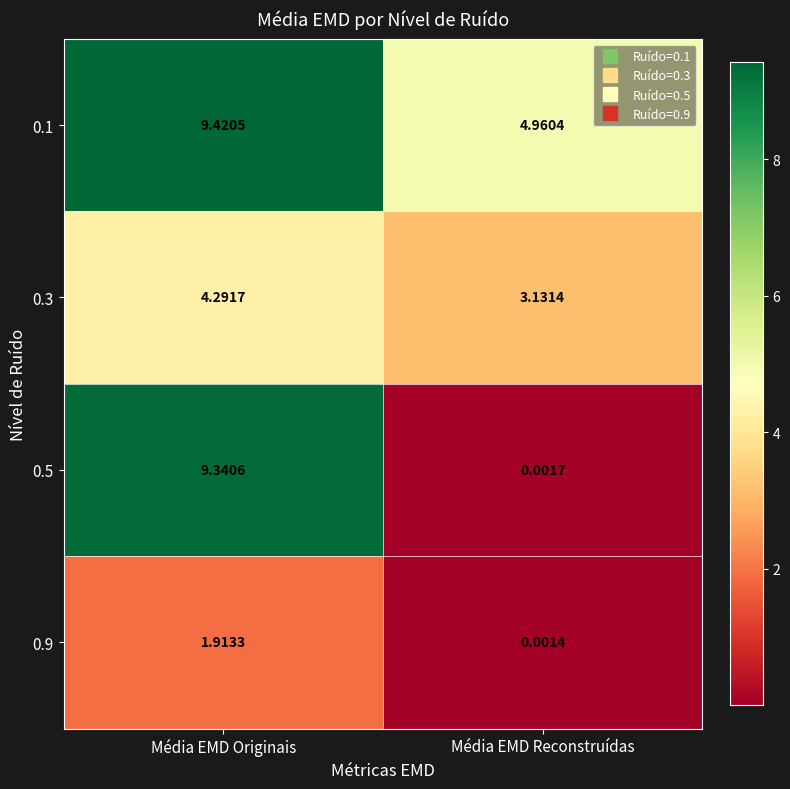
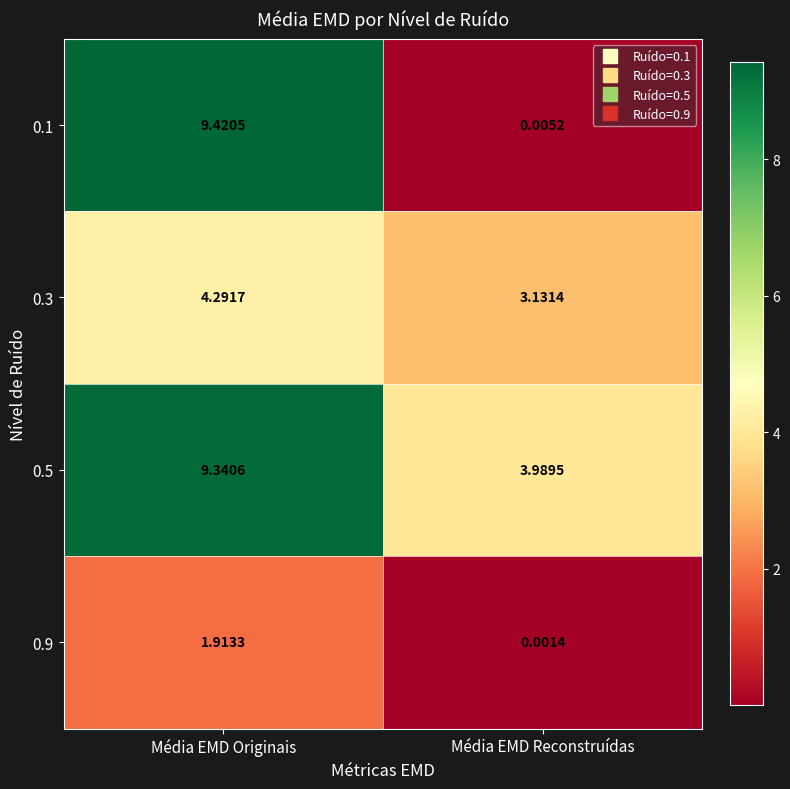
0.1, Média EMD Reconstruídas: 4.9604 -> 0.0052
0.5, Média EMD Reconstruídas: 0.0017 -> 3.9895
